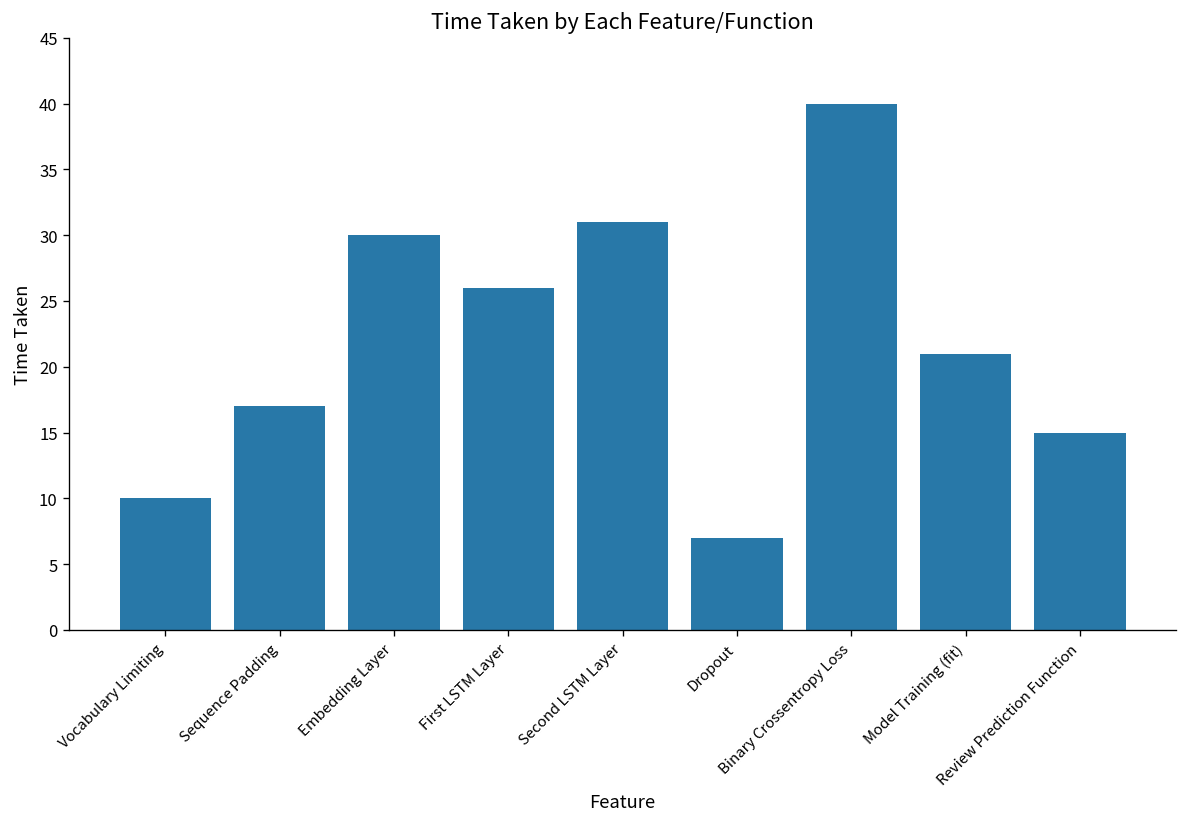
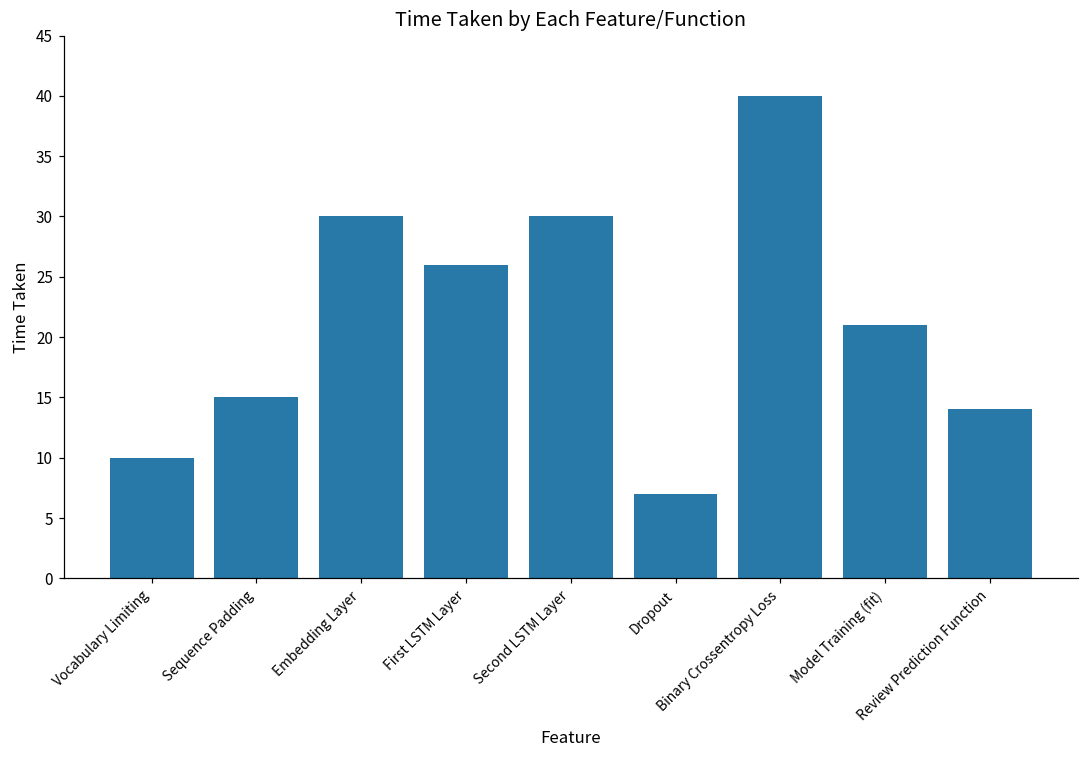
Sequence Padding: 17 -> 15
Second LSTM Layer: 31 -> 30
Review Prediction Function: 15 -> 14
